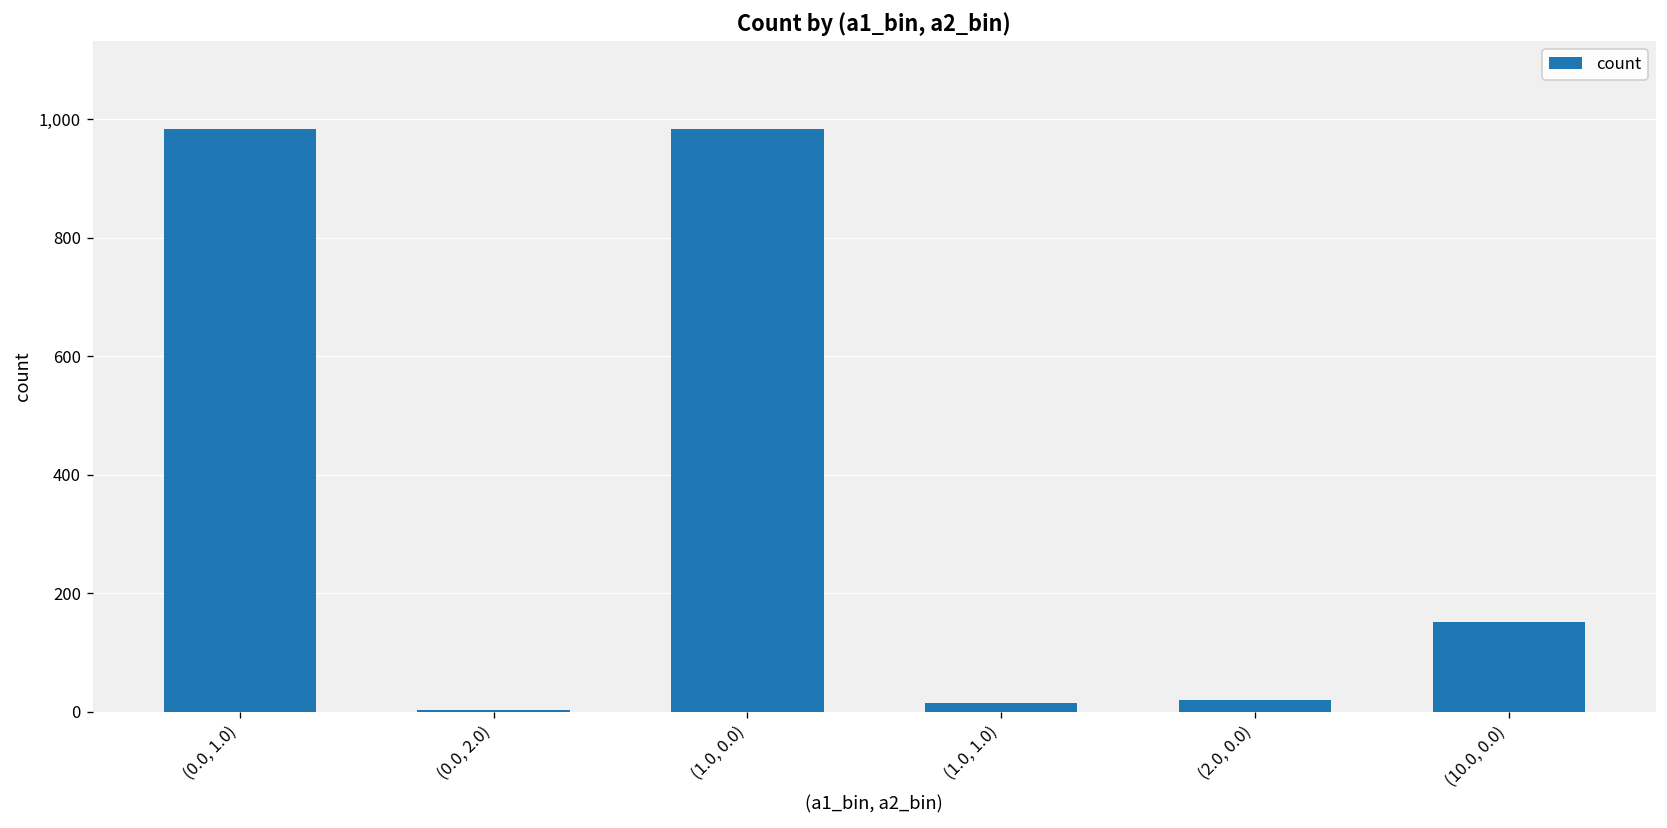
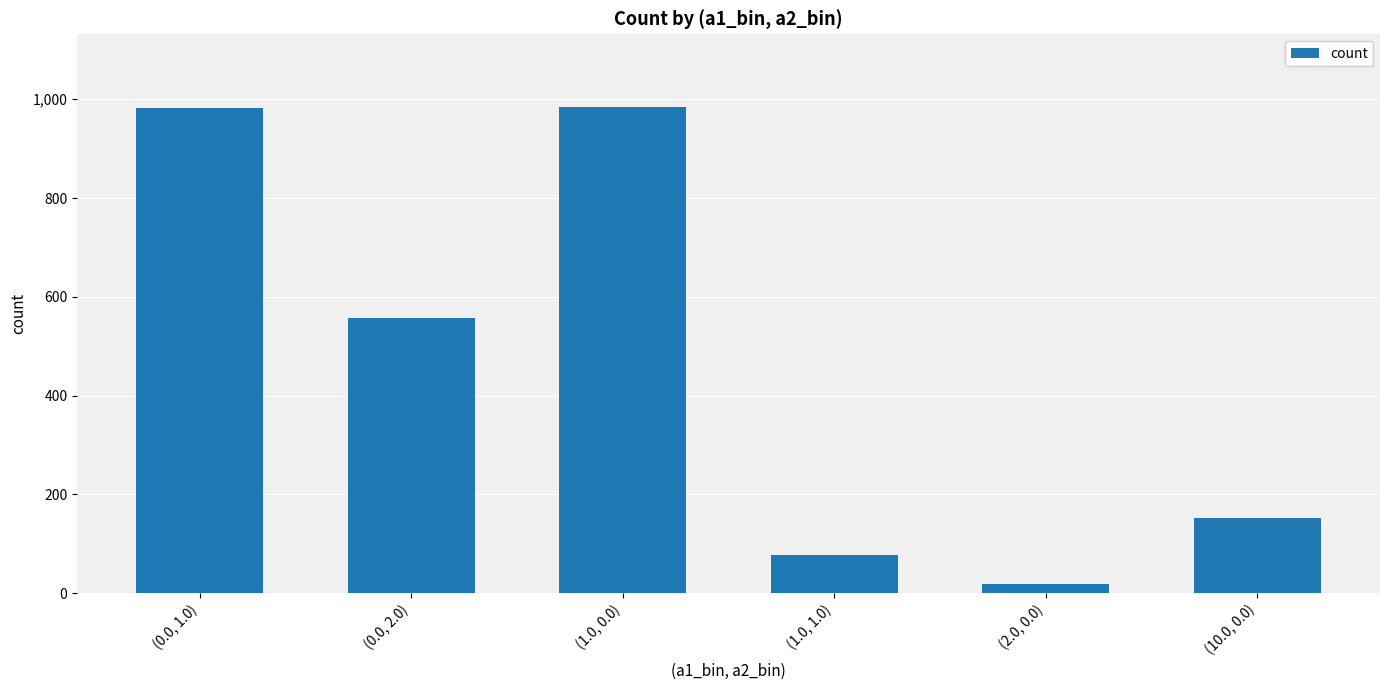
(0.0, 2.0): 0 -> 560
(1.0, 1.0): 10 -> 80
